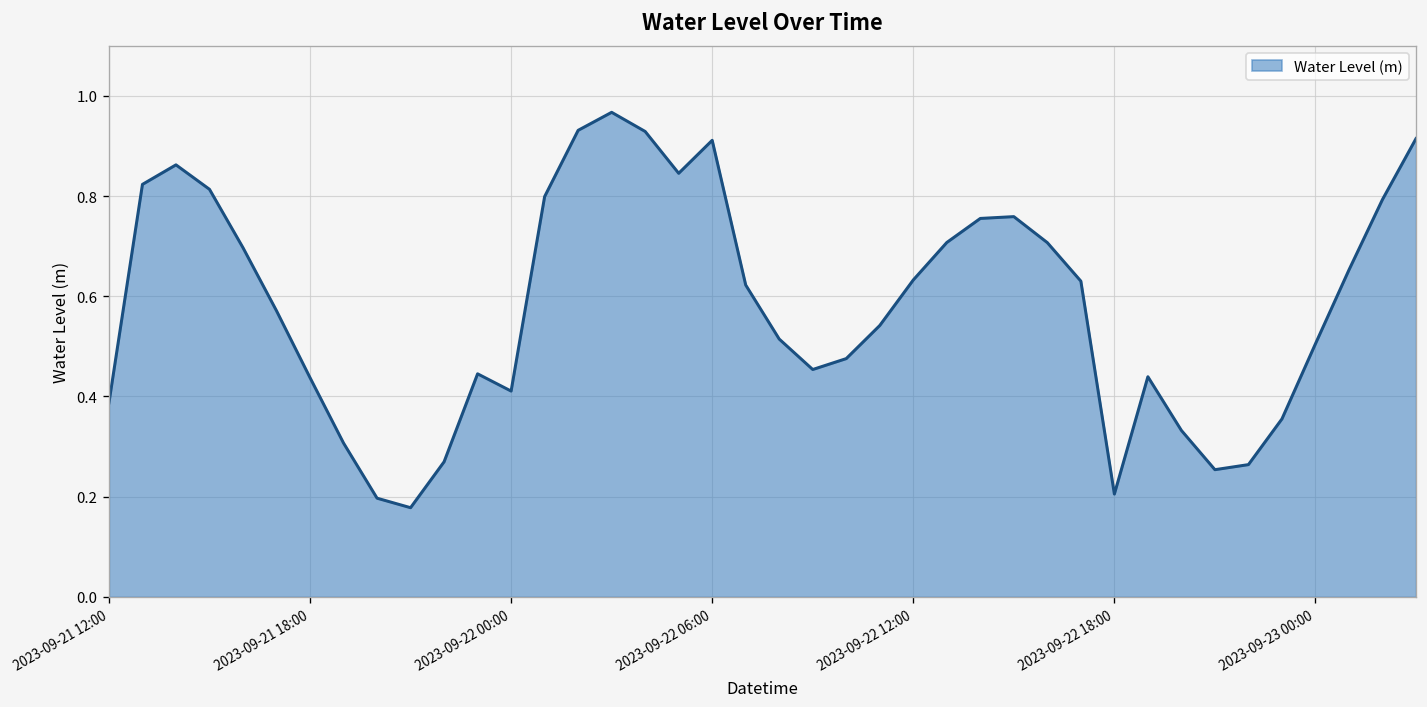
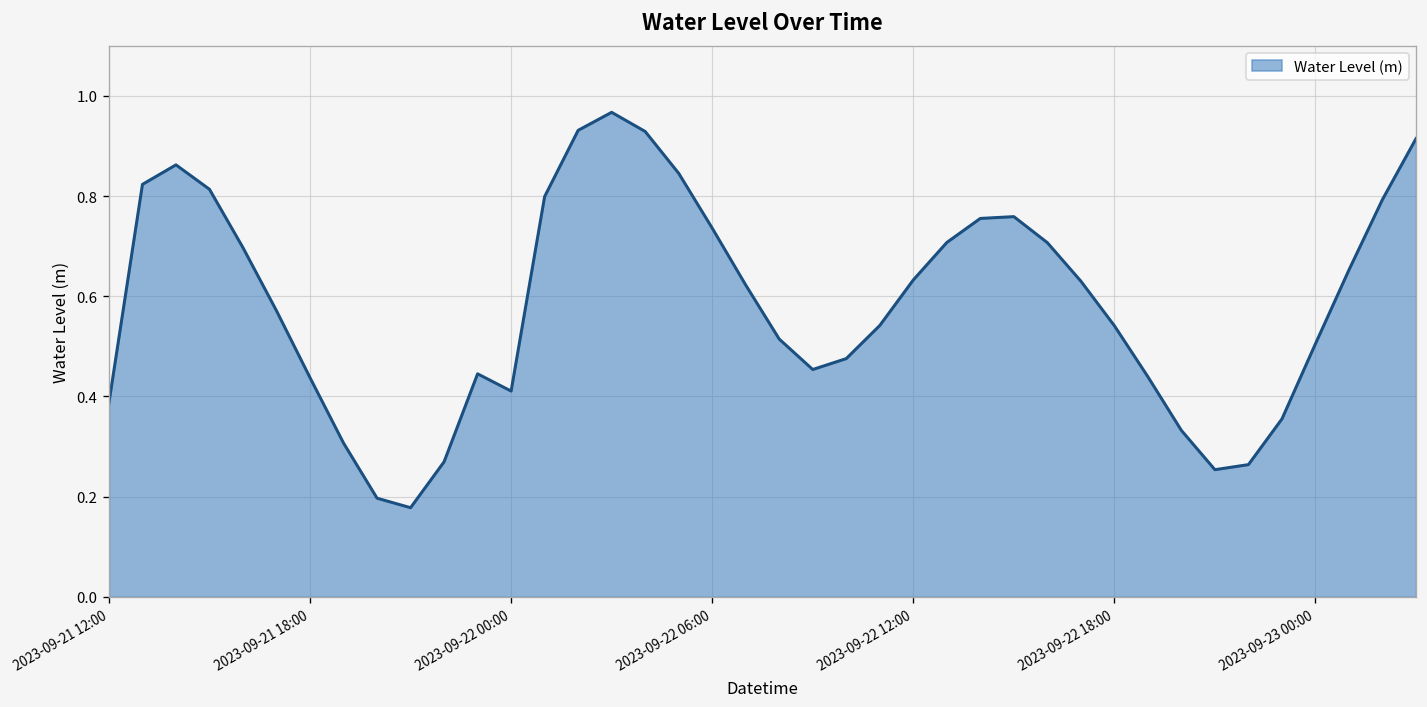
2023-09-22 06:00: 0.91 -> 0.74
2023-09-22 18:00: 0.21 -> 0.54
